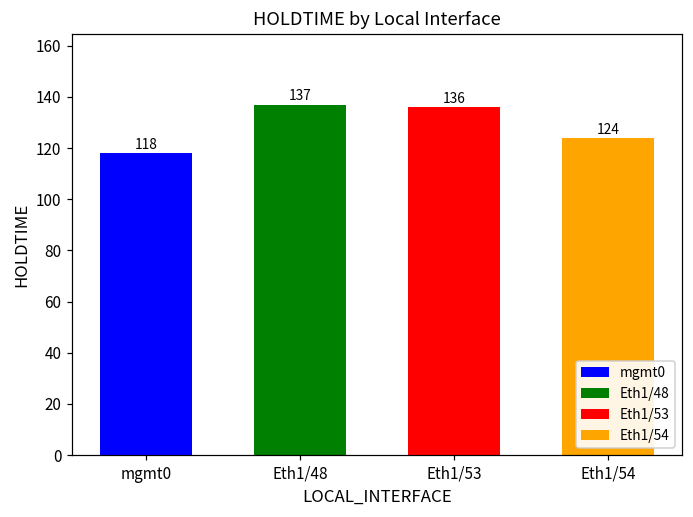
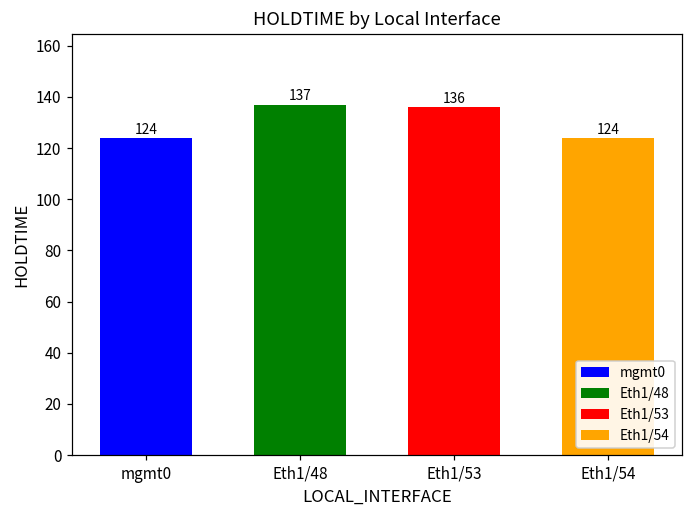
mgmt0: 118 -> 124
